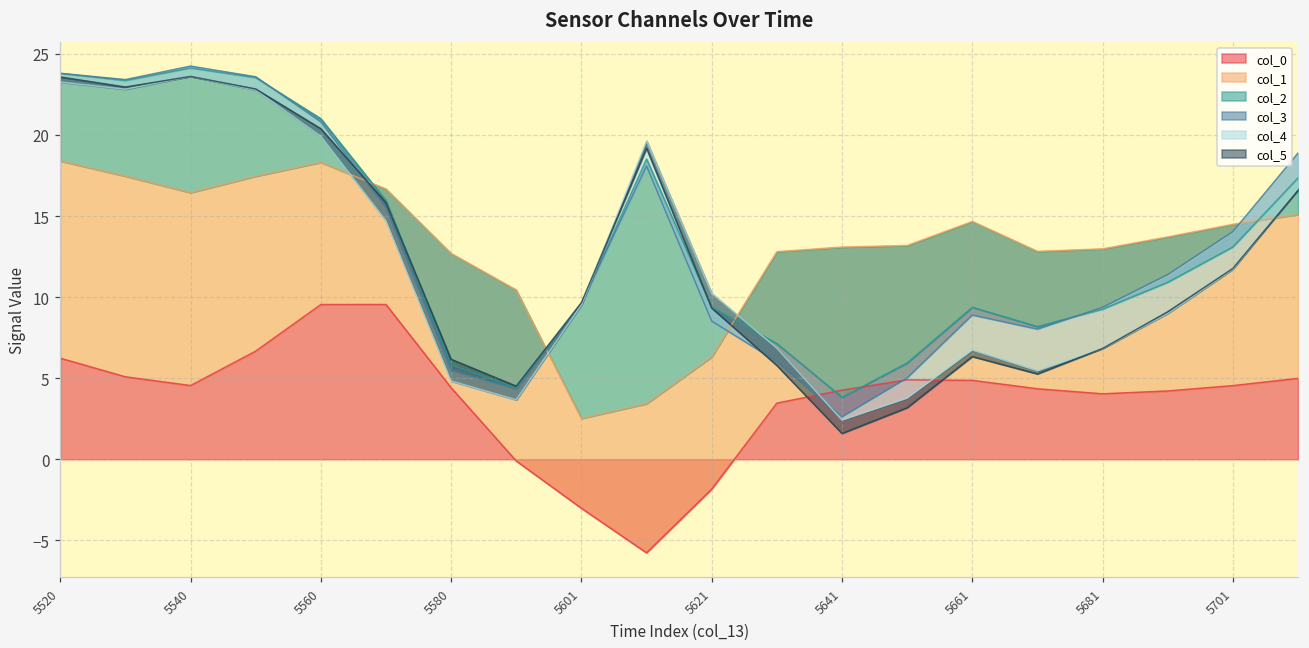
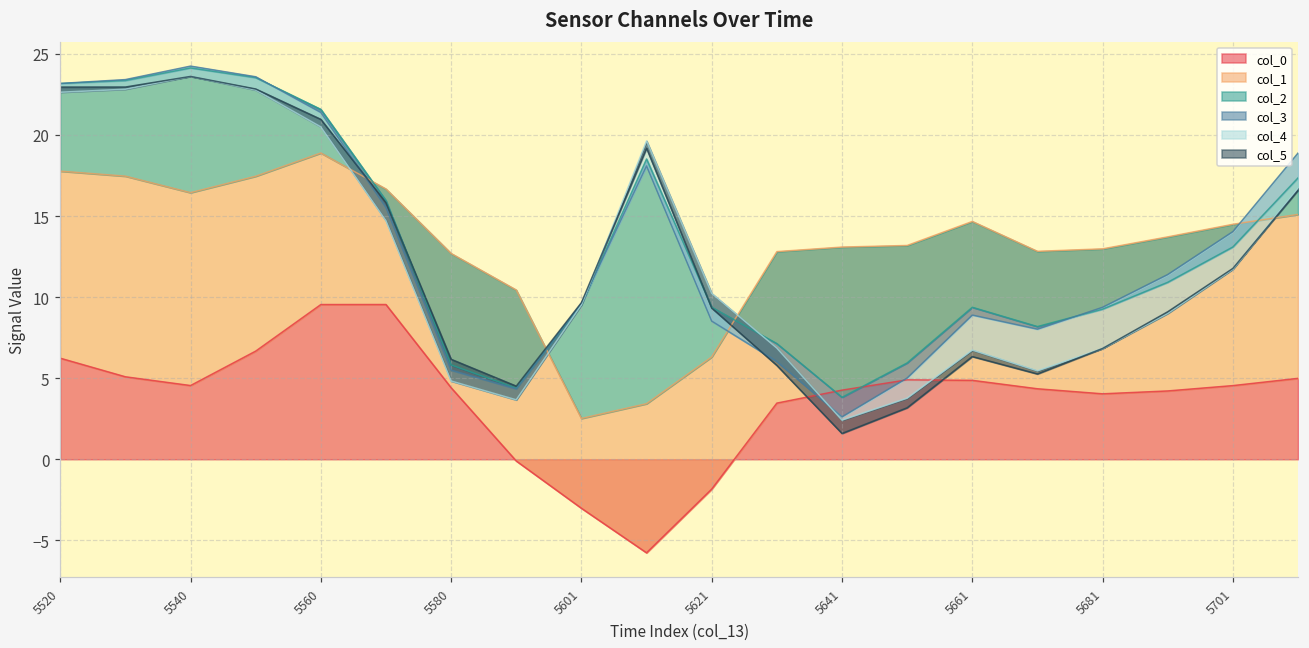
col_1, 5520: 12.2 -> 11.5
col_1, 5560: 8.8 -> 9.3
